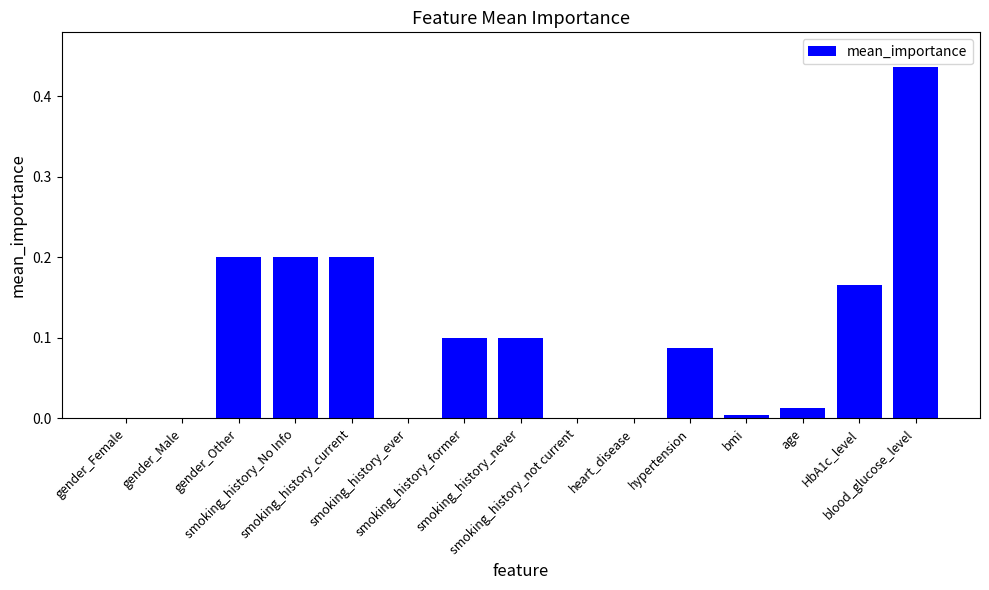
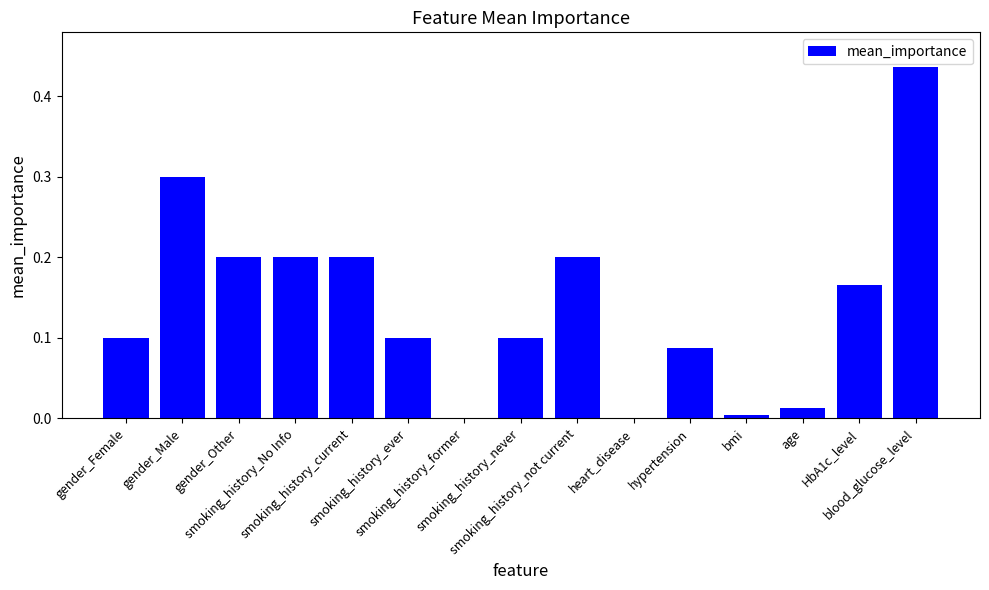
gender_Female: 0.0 -> 0.1
gender_Male: 0.0 -> 0.3
smoking_history_ever: 0.0 -> 0.1
smoking_history_former: 0.1 -> 0.0
smoking_history_not current: 0.0 -> 0.2
